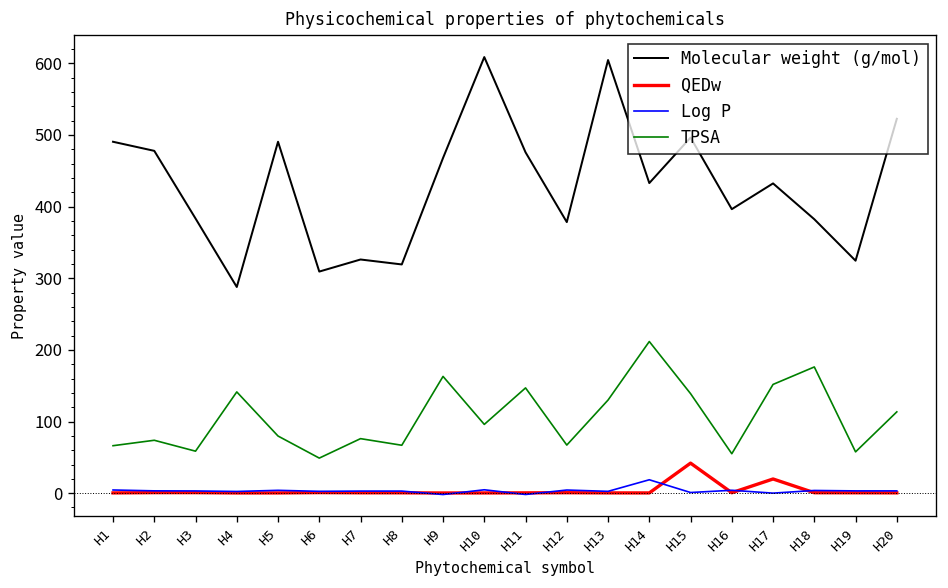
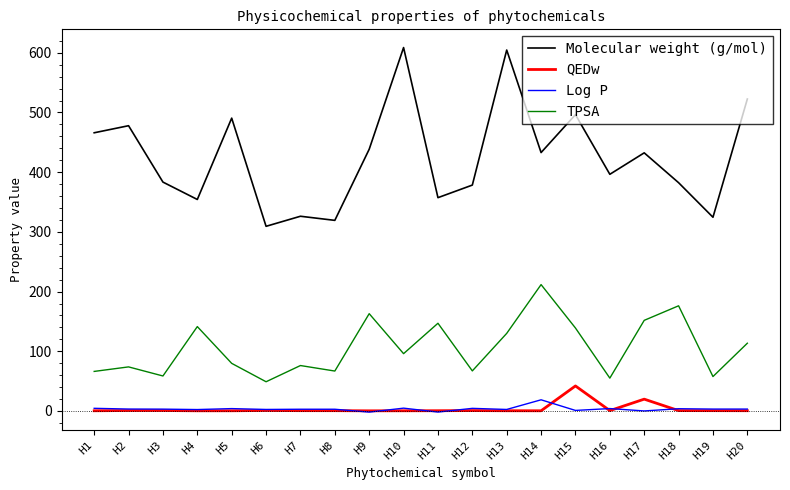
Molecular weight (g/mol), H1: 490 -> 470
Molecular weight (g/mol), H4: 290 -> 350
Molecular weight (g/mol), H9: 470 -> 440
Molecular weight (g/mol), H11: 480 -> 360
